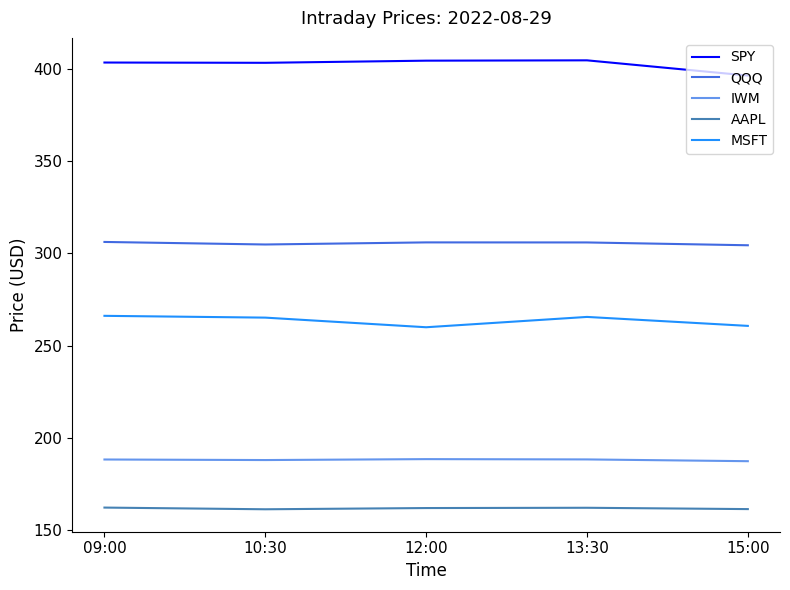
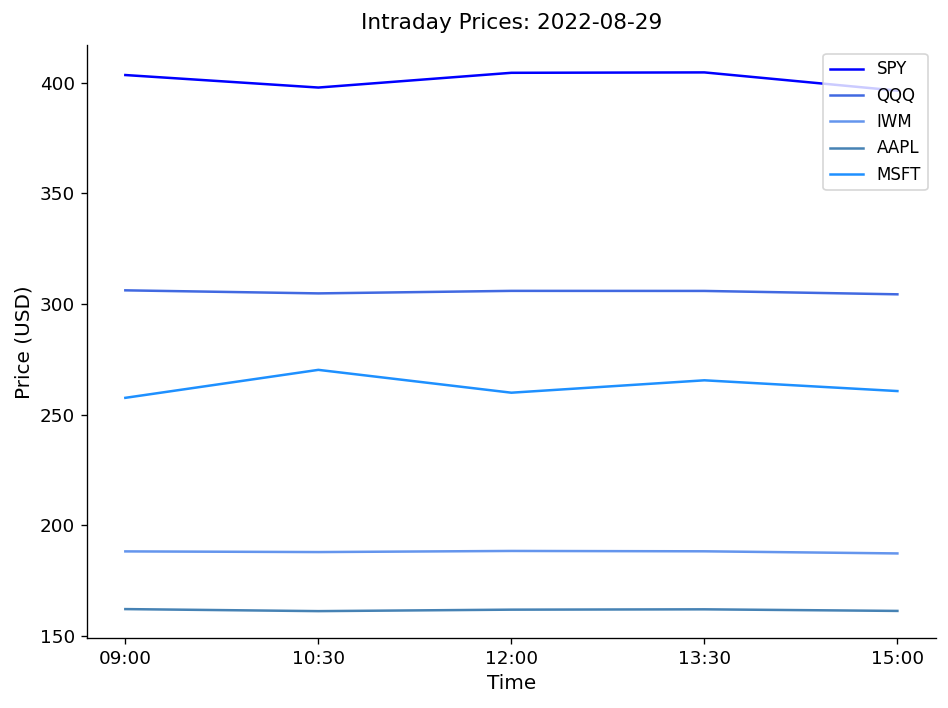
MSFT, 09:00: 266 -> 258
SPY, 10:30: 403 -> 398
MSFT, 10:30: 265 -> 270
